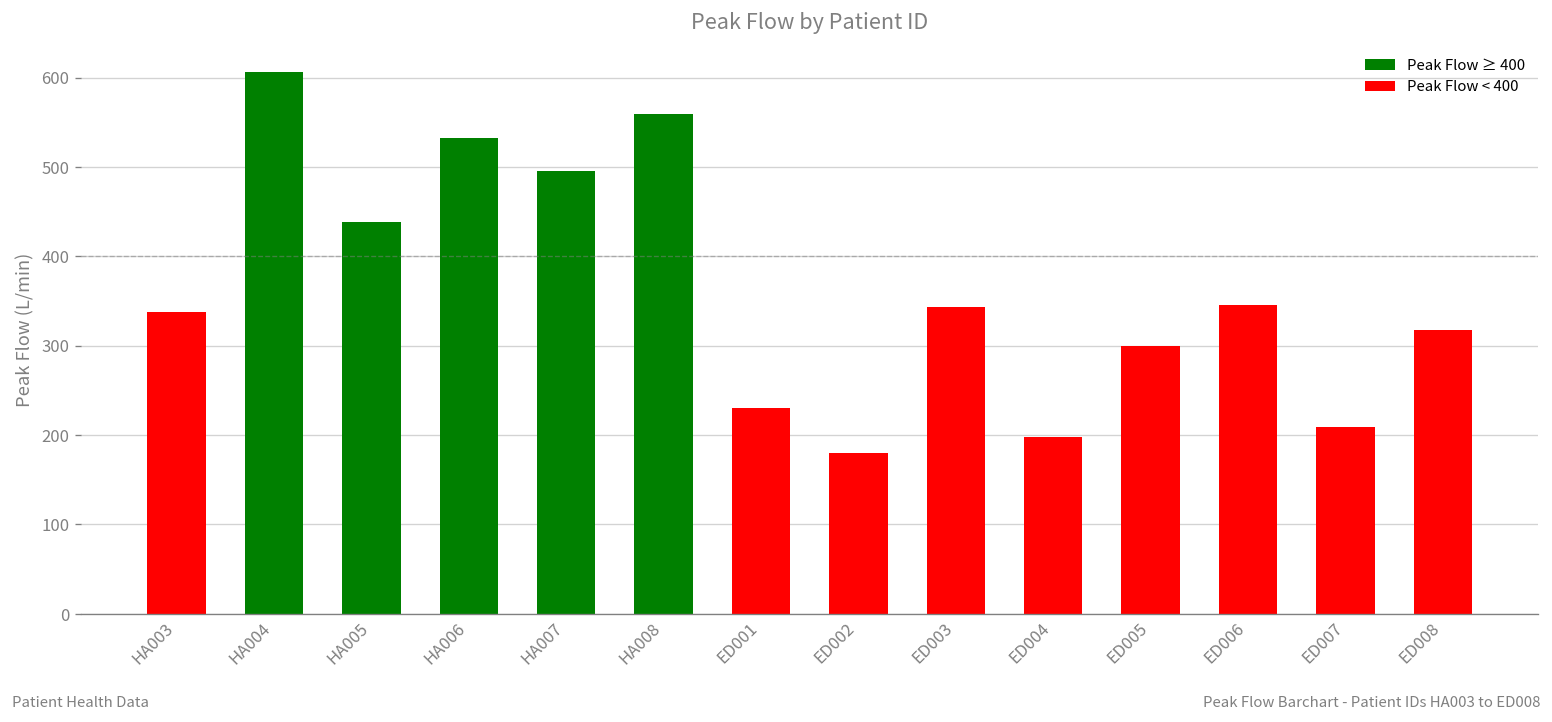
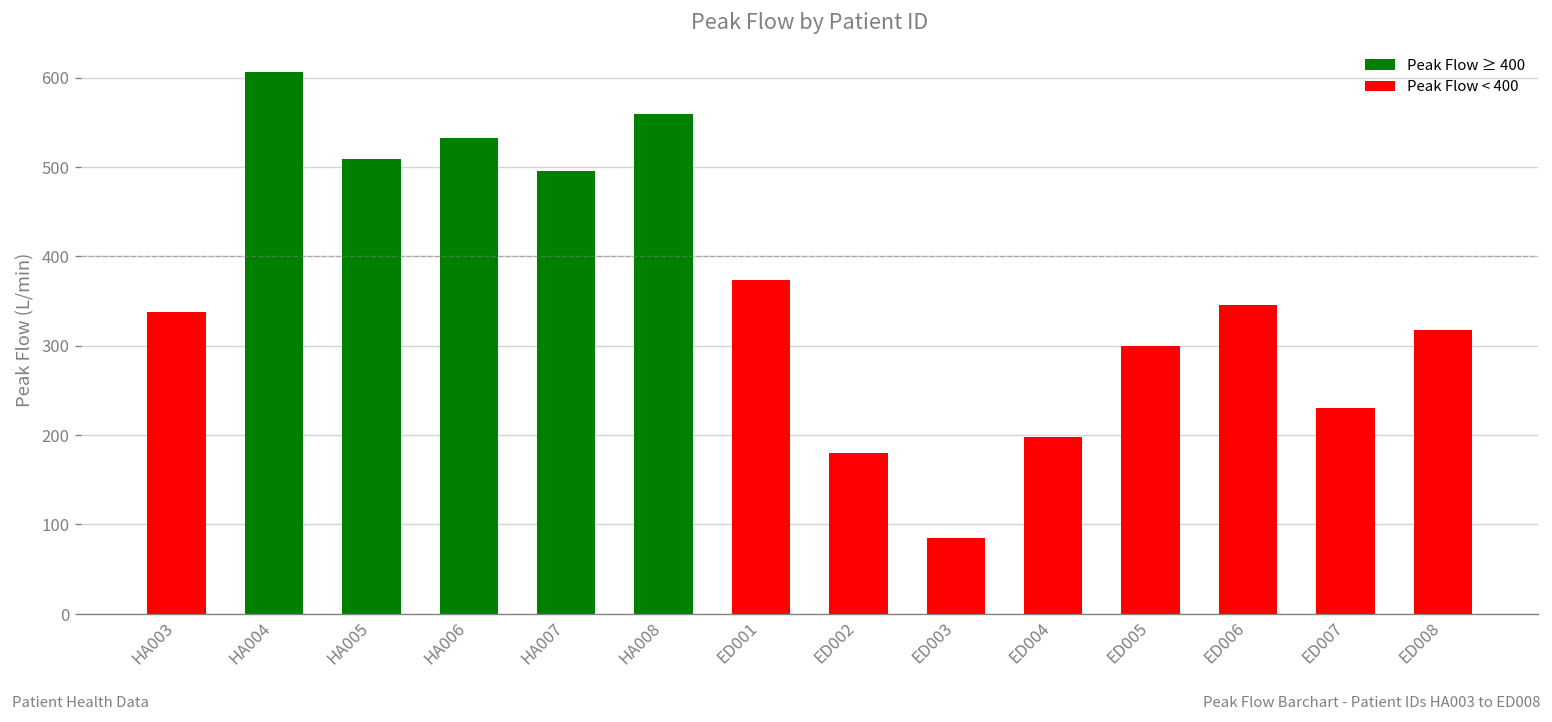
HA005: 440 -> 510
ED001: 230 -> 370
ED003: 340 -> 90
ED007: 210 -> 230
